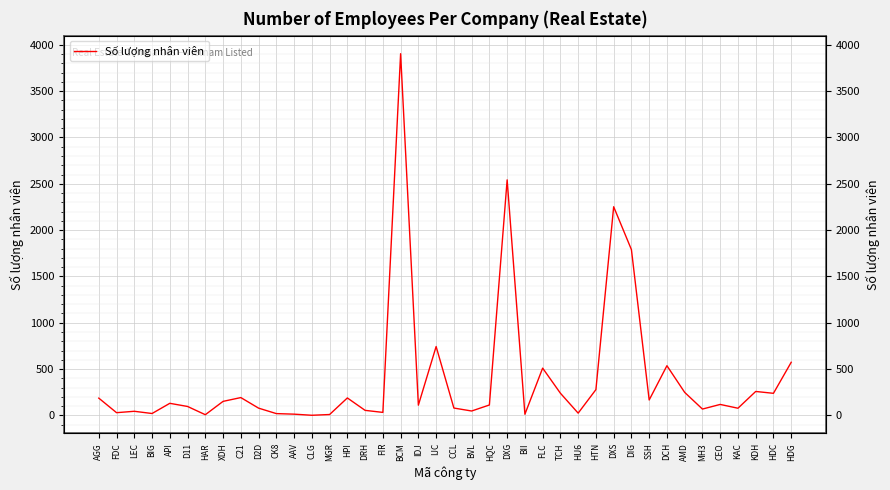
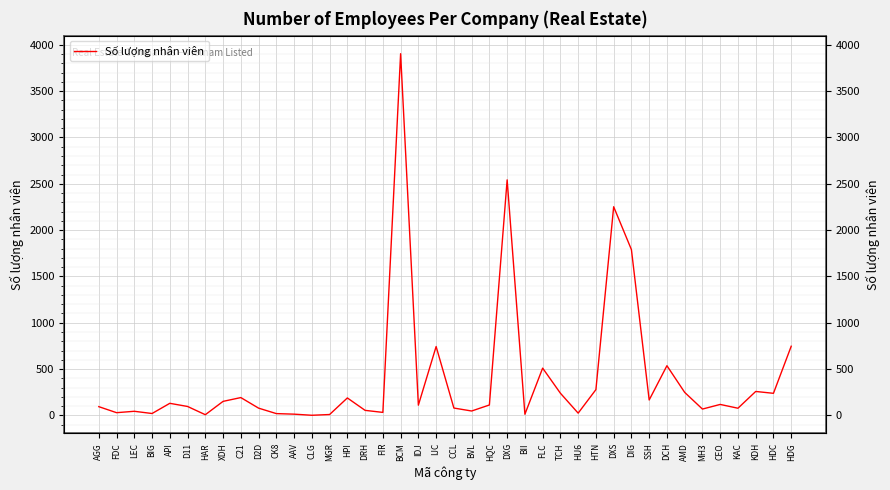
AGG: 200 -> 100
HDG: 600 -> 700
